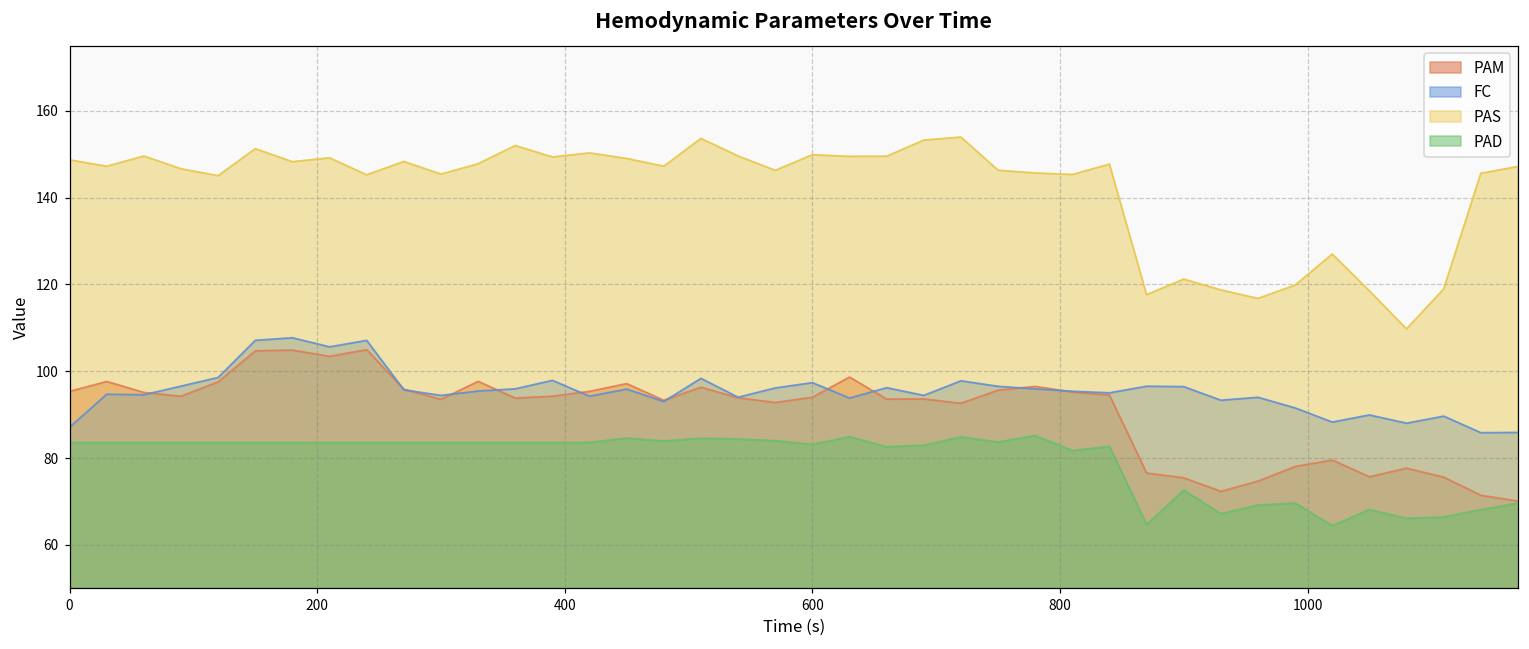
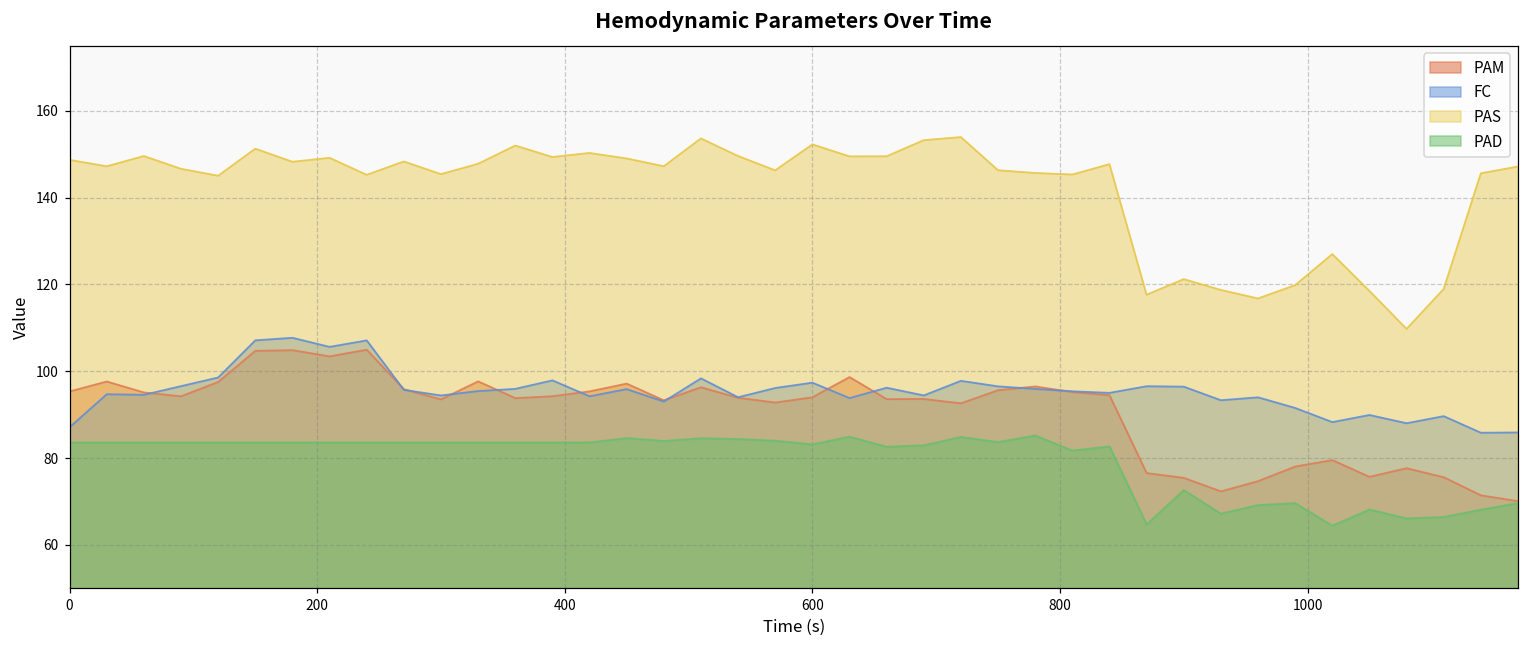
PAS, 600: 150 -> 152
